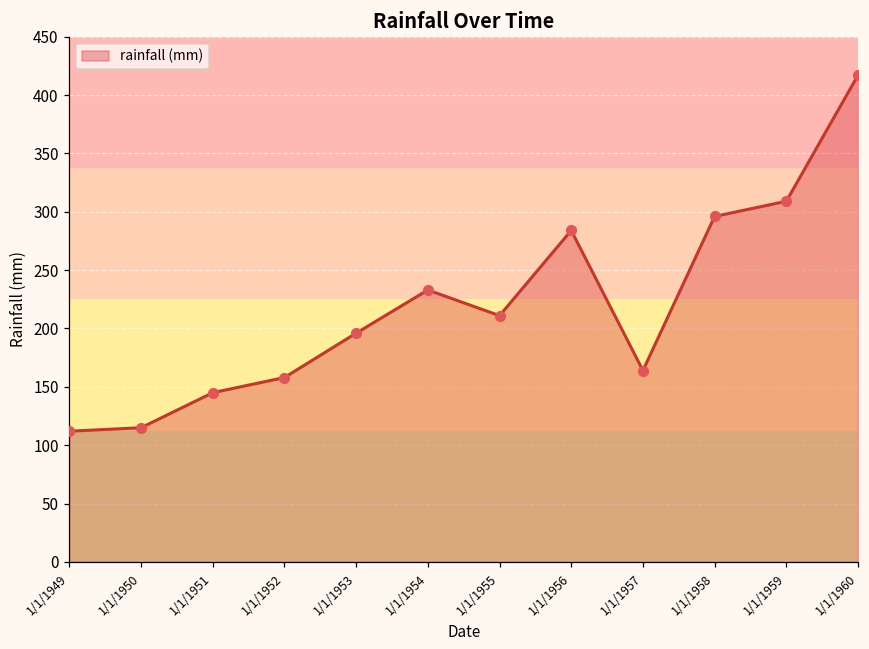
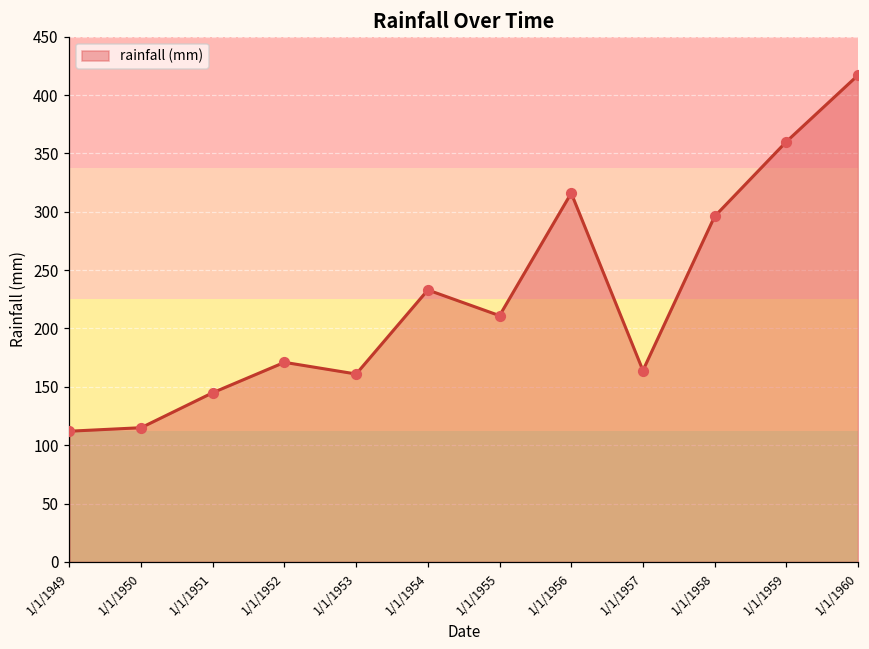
1/1/1952: 158 -> 171
1/1/1953: 196 -> 161
1/1/1956: 284 -> 316
1/1/1959: 309 -> 360
